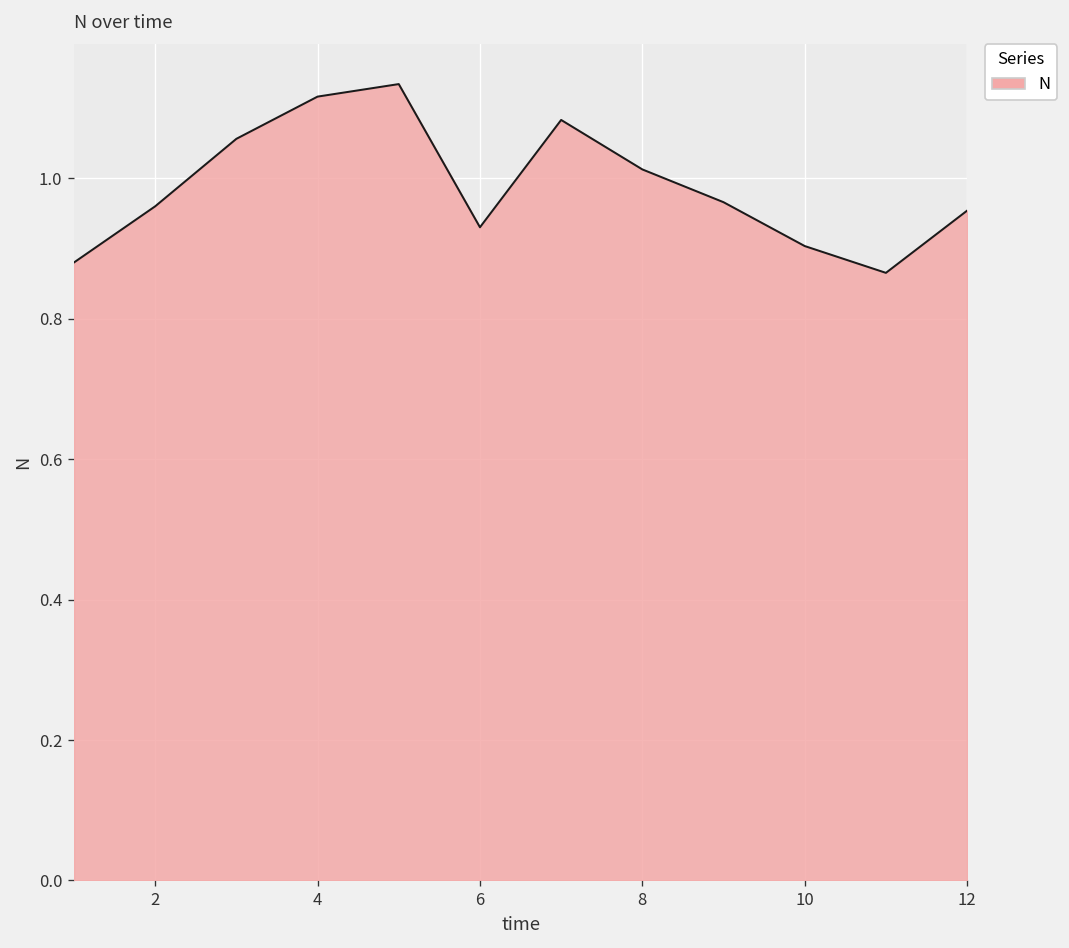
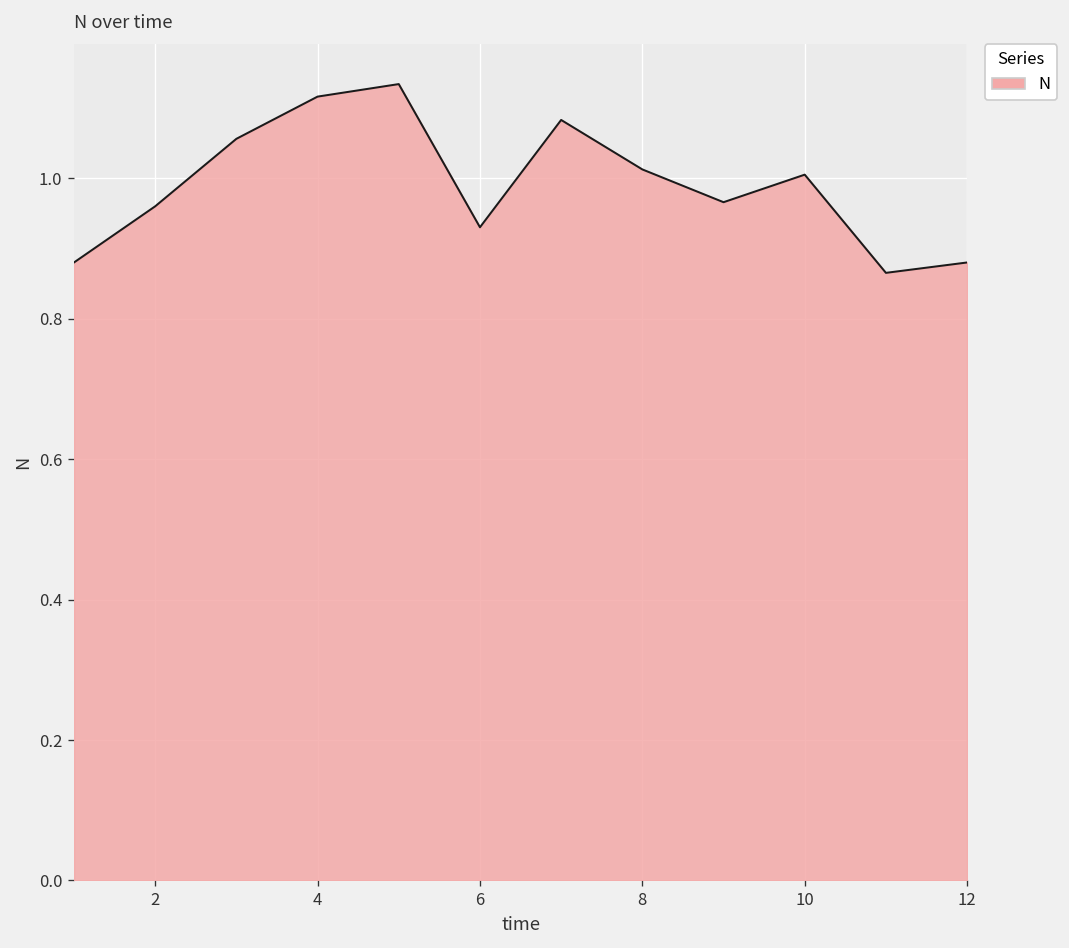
10: 0.90 -> 1.01
12: 0.95 -> 0.88
